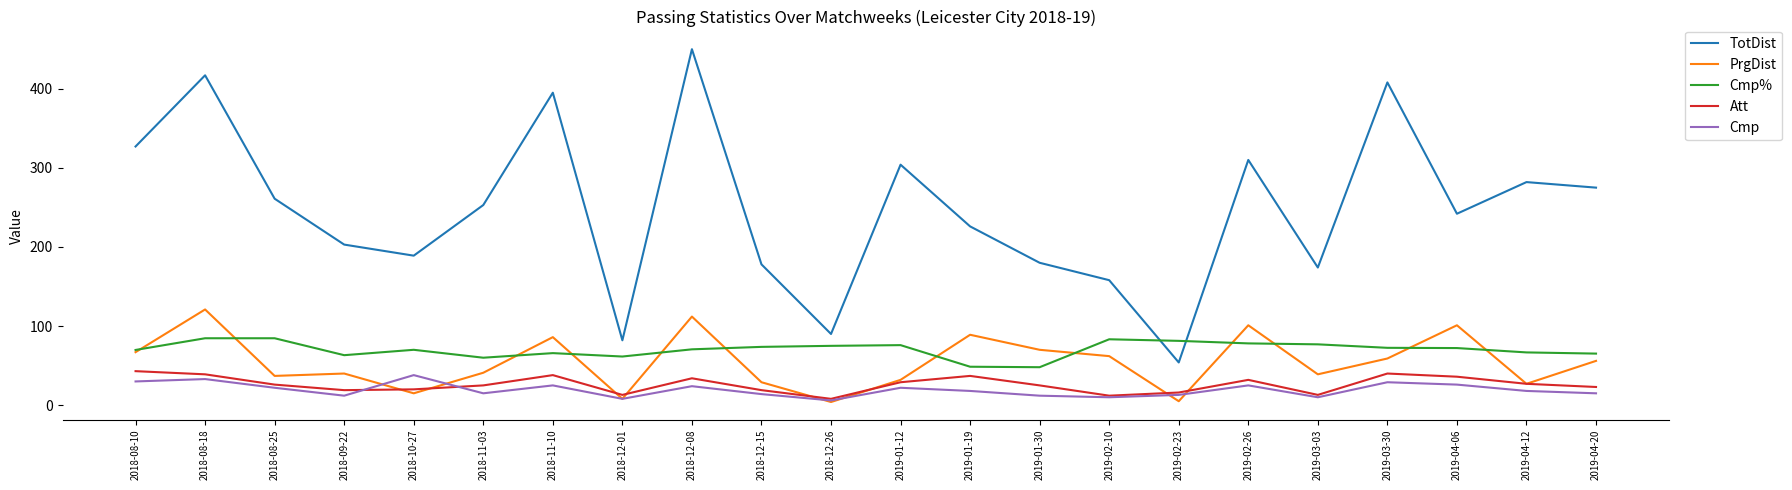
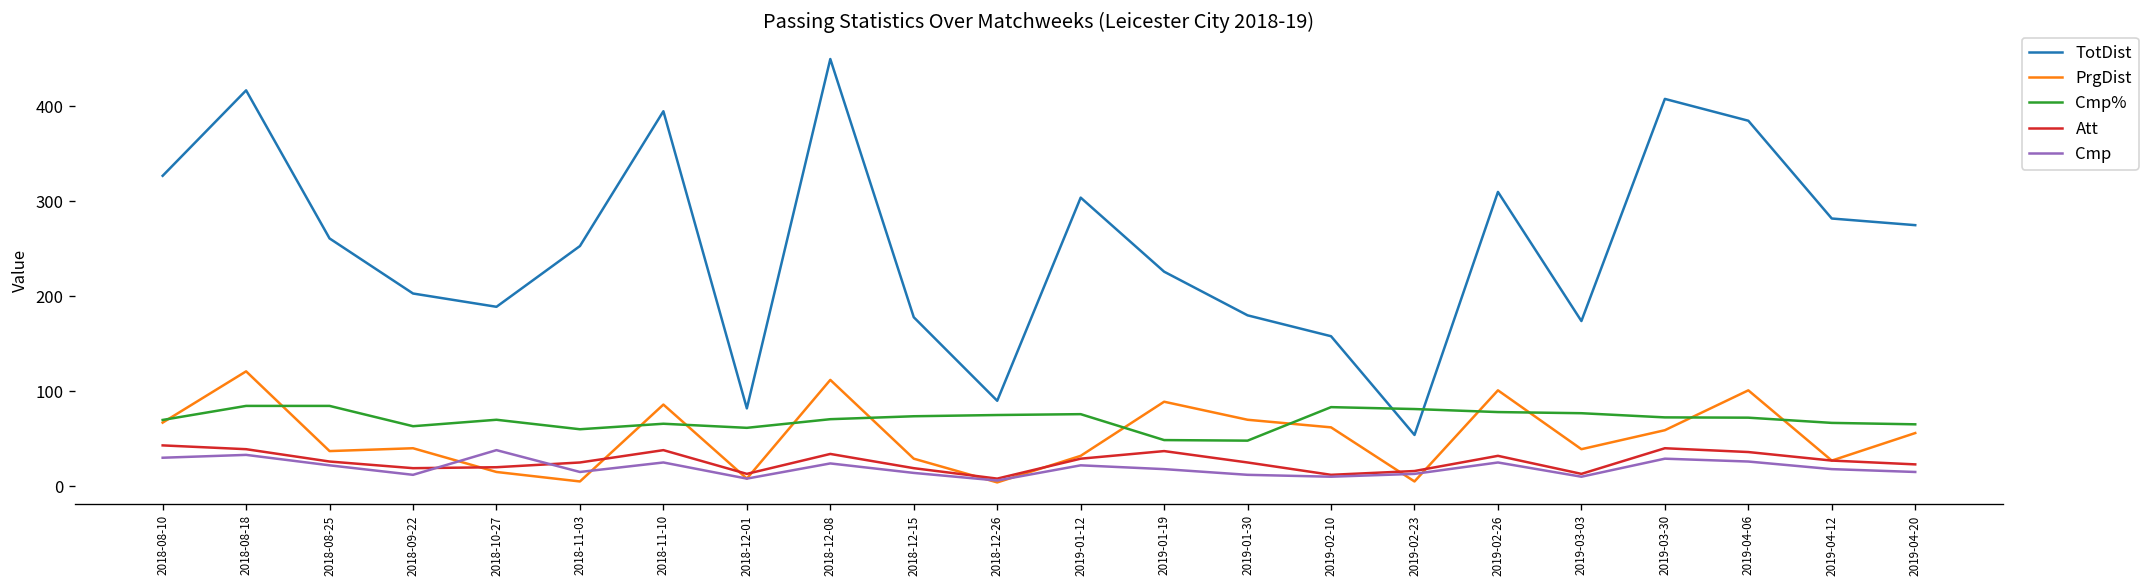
PrgDist, 2018-11-03: 40 -> 10
TotDist, 2019-04-06: 240 -> 390
